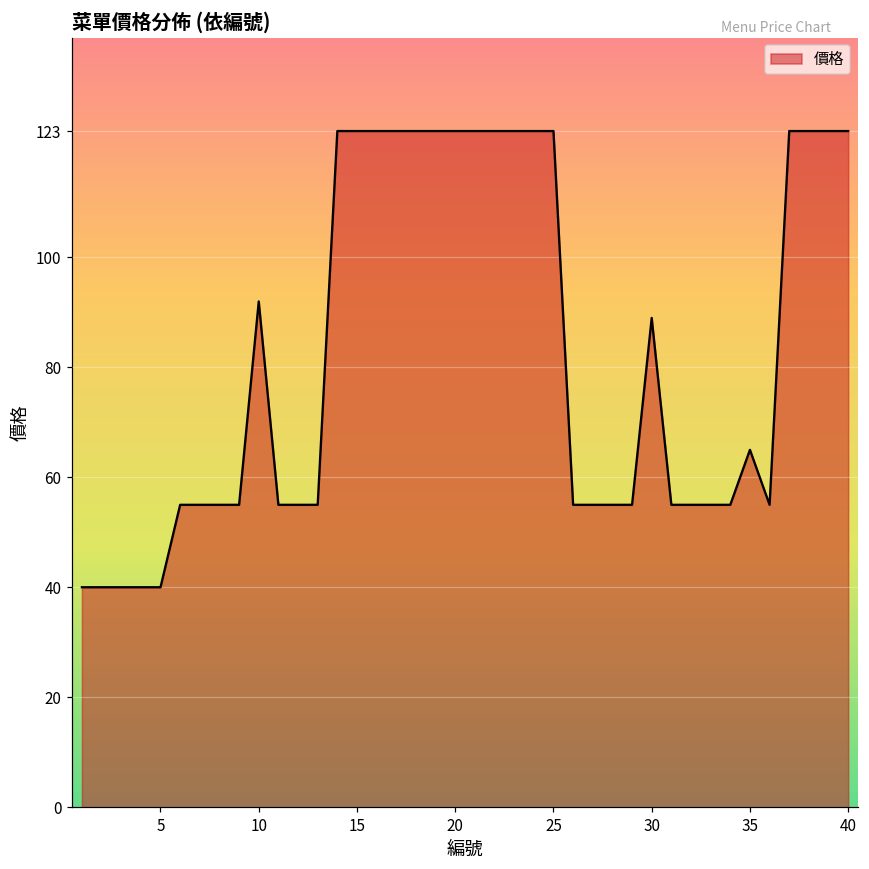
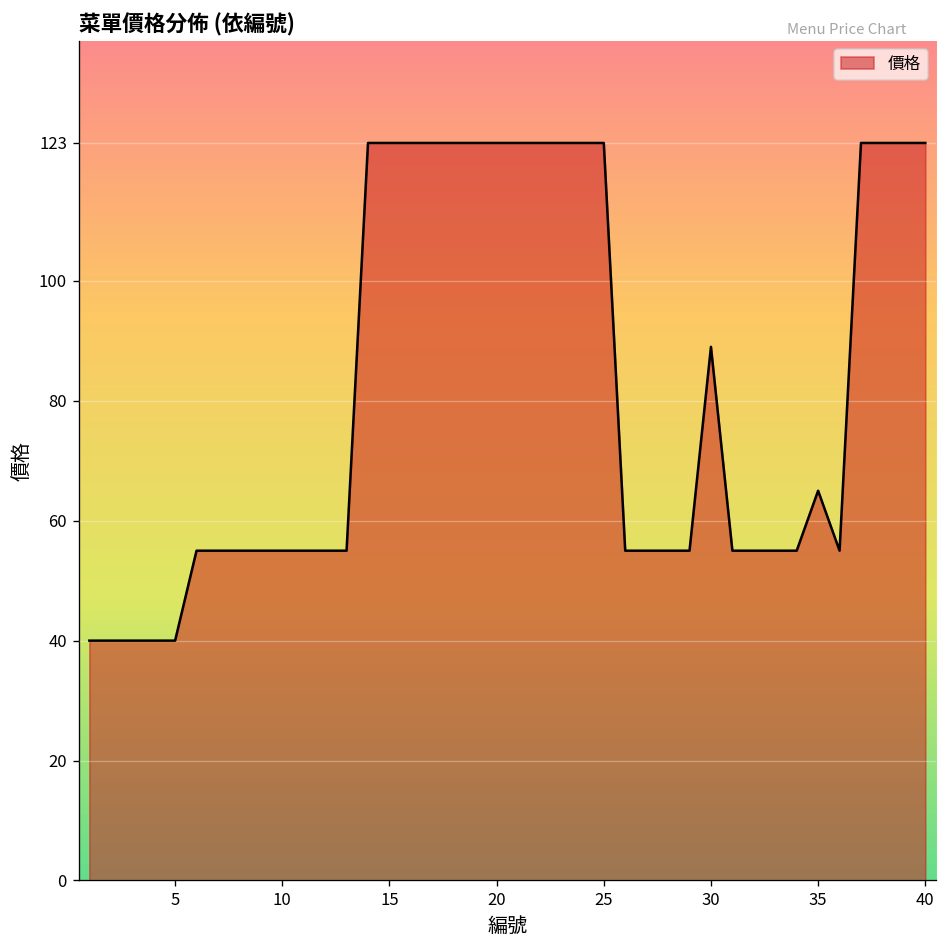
10: 92 -> 55
